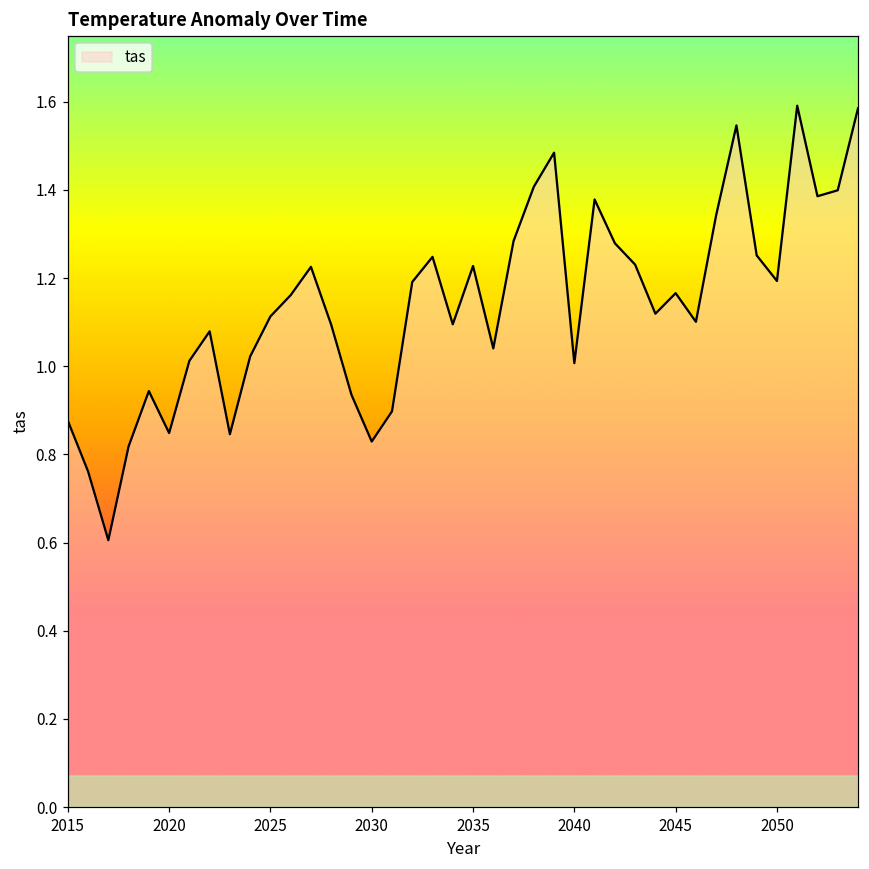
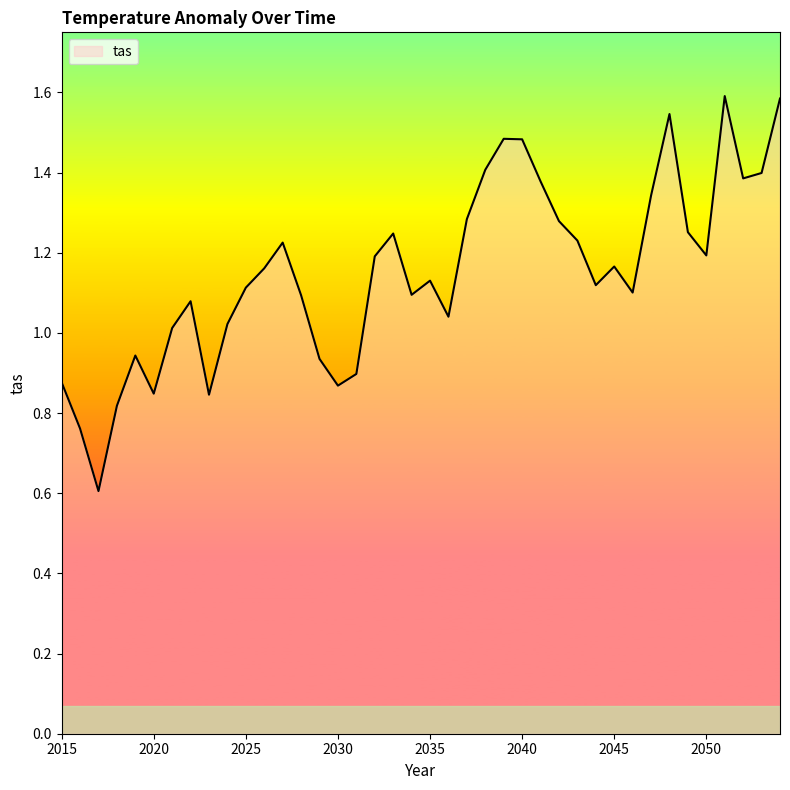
2030: 0.83 -> 0.87
2035: 1.23 -> 1.13
2040: 1.01 -> 1.48
